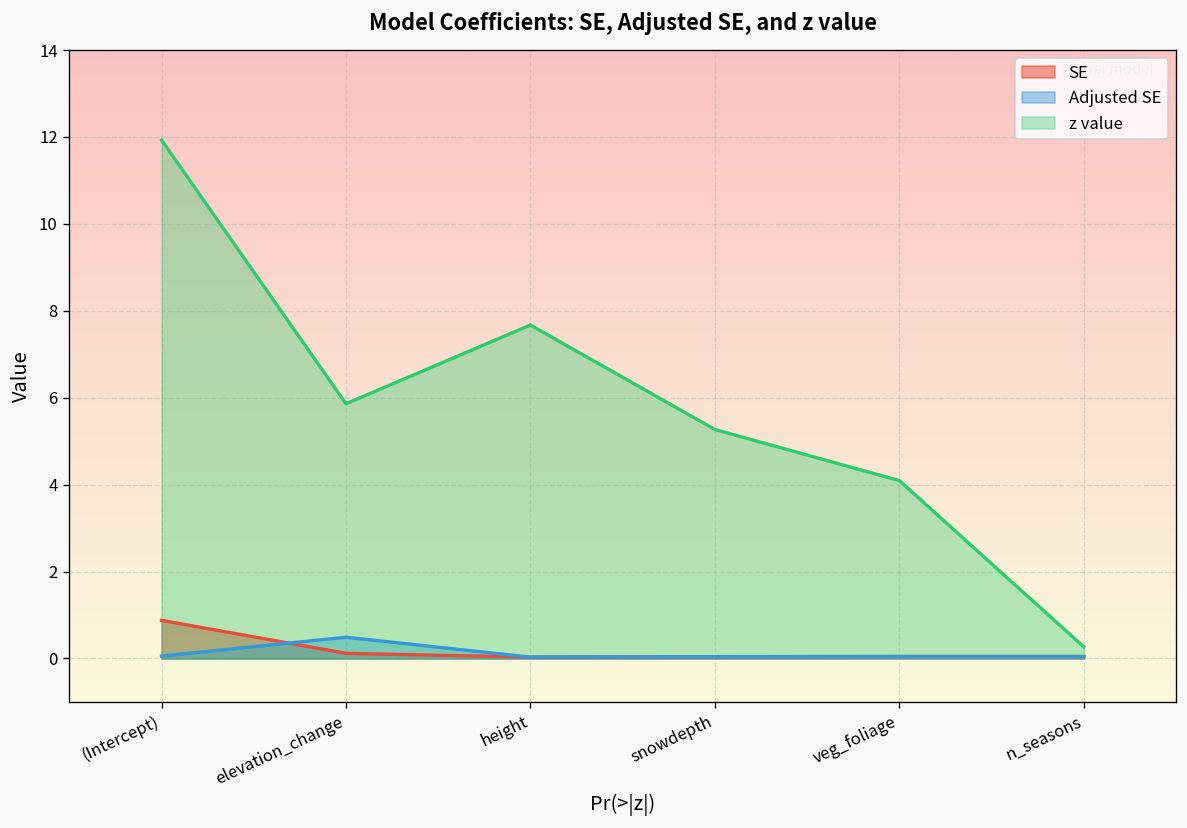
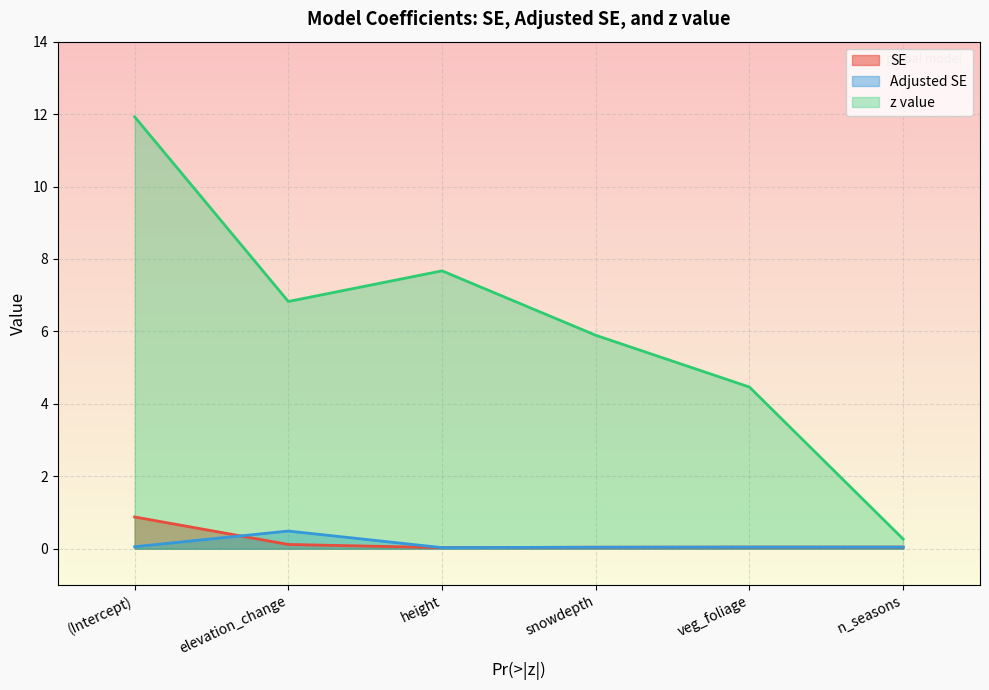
z value, elevation_change: 5.9 -> 6.8
z value, snowdepth: 5.3 -> 5.9
z value, veg_foliage: 4.1 -> 4.5
